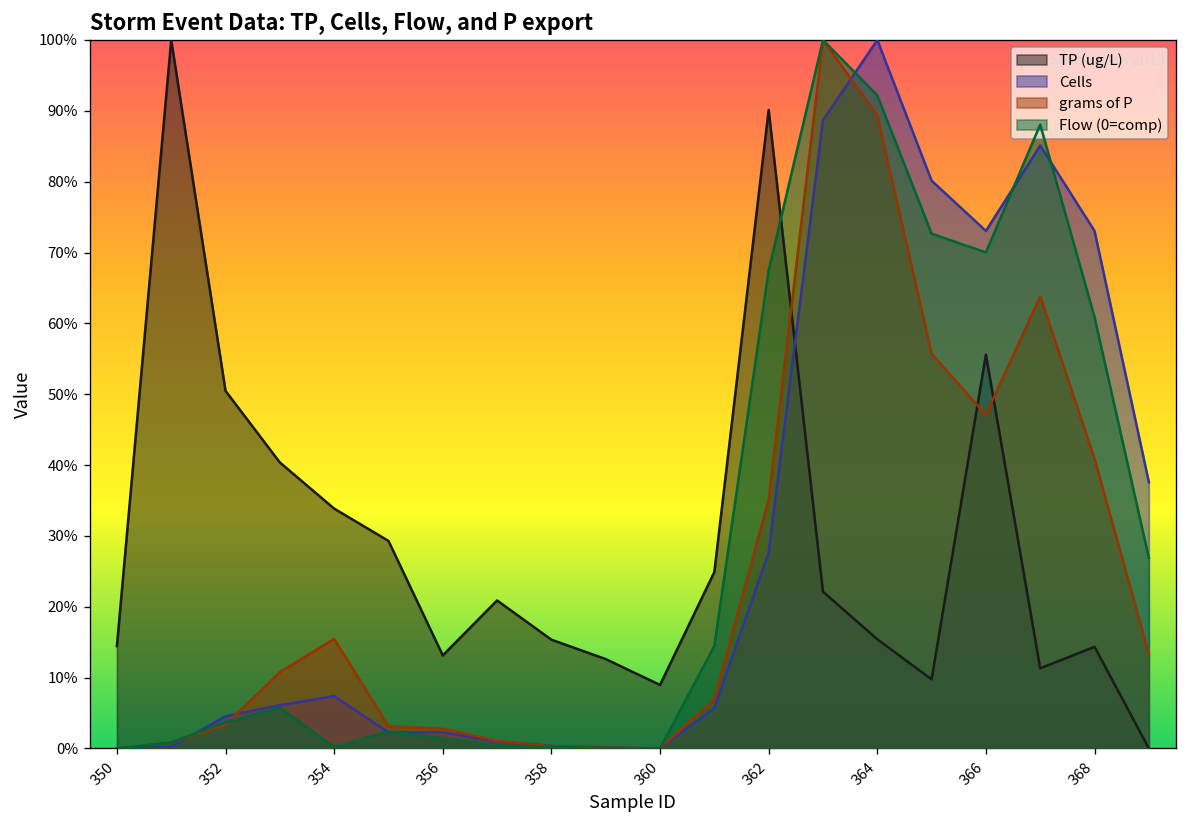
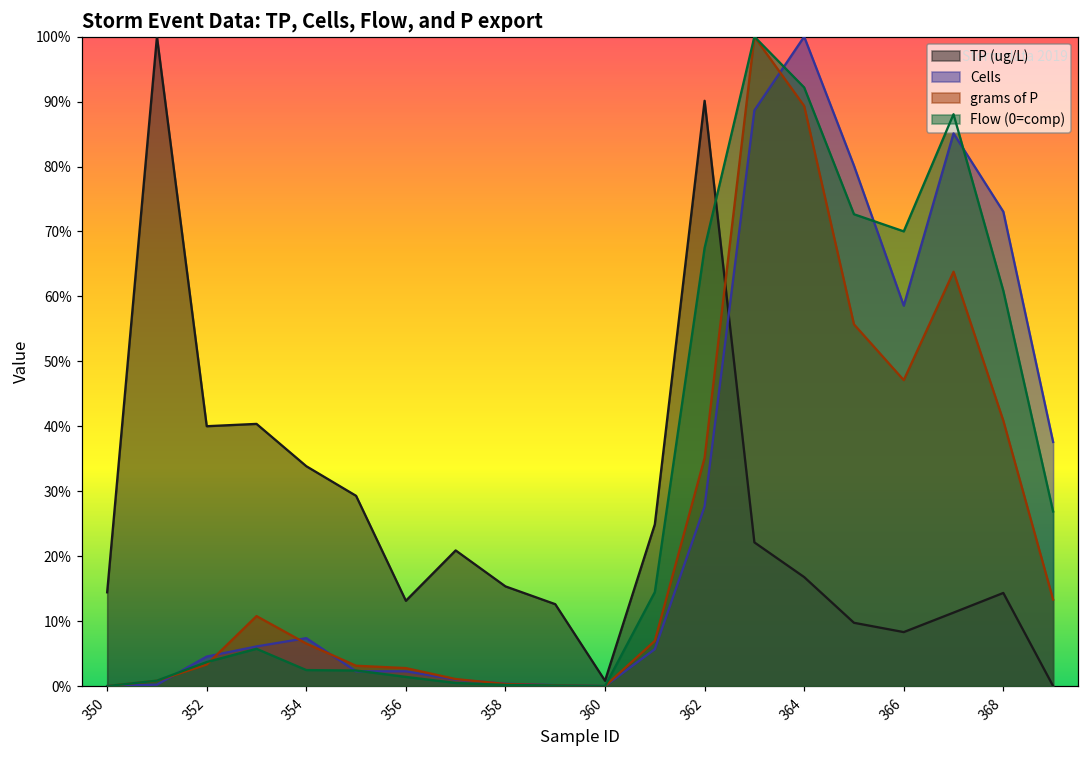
TP (ug/L), 352: 50% -> 40%
grams of P, 354: 15% -> 7%
Flow (0=comp), 354: 0% -> 2%
TP (ug/L), 360: 9% -> 1%
TP (ug/L), 364: 15% -> 17%
TP (ug/L), 366: 56% -> 8%
Cells, 366: 73% -> 59%
